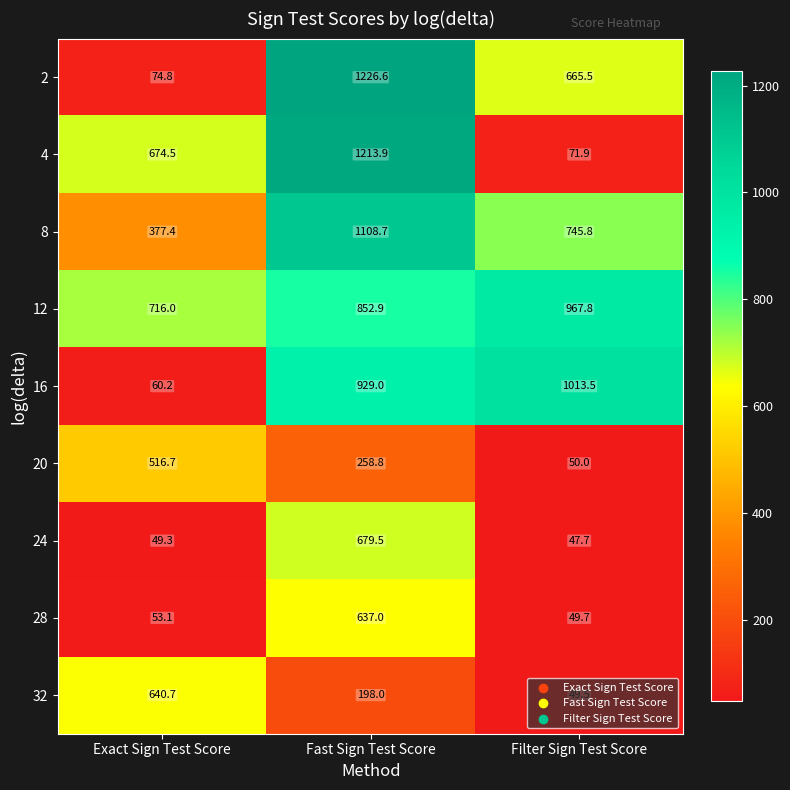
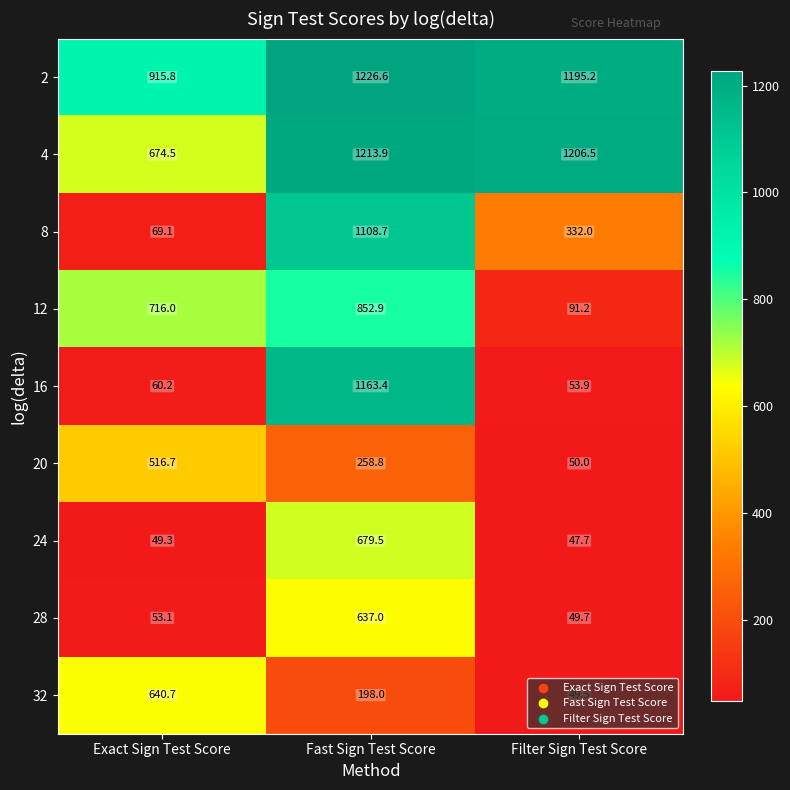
2, Exact Sign Test Score: 74.8 -> 915.8
2, Filter Sign Test Score: 665.5 -> 1195.2
4, Filter Sign Test Score: 71.9 -> 1206.5
8, Exact Sign Test Score: 377.4 -> 69.1
8, Filter Sign Test Score: 745.8 -> 332.0
12, Filter Sign Test Score: 967.8 -> 91.2
16, Fast Sign Test Score: 929.0 -> 1163.4
16, Filter Sign Test Score: 1013.5 -> 53.9
